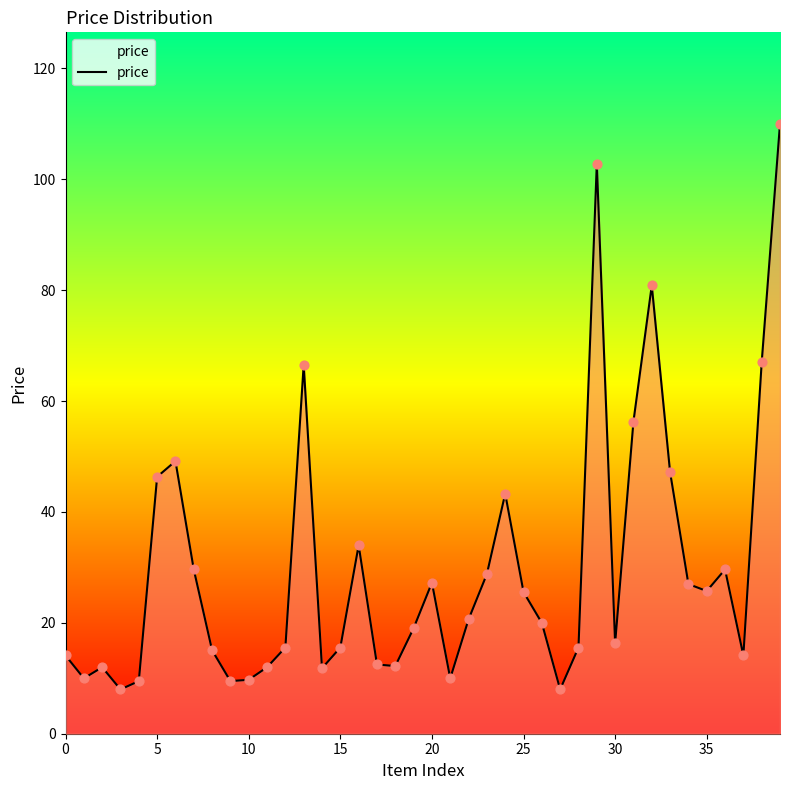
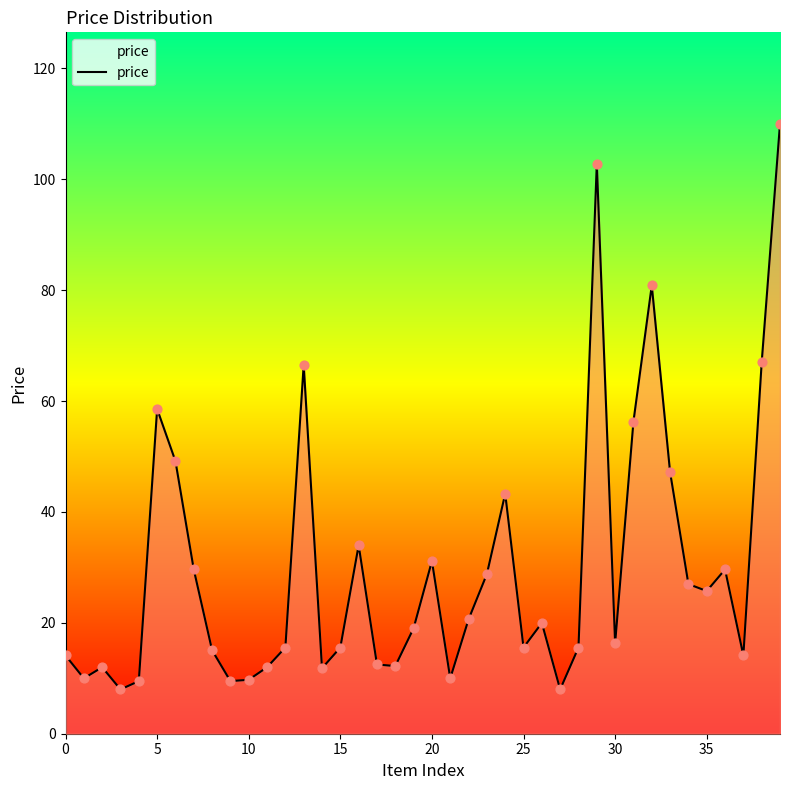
5: 46 -> 59
20: 27 -> 31
25: 26 -> 16
